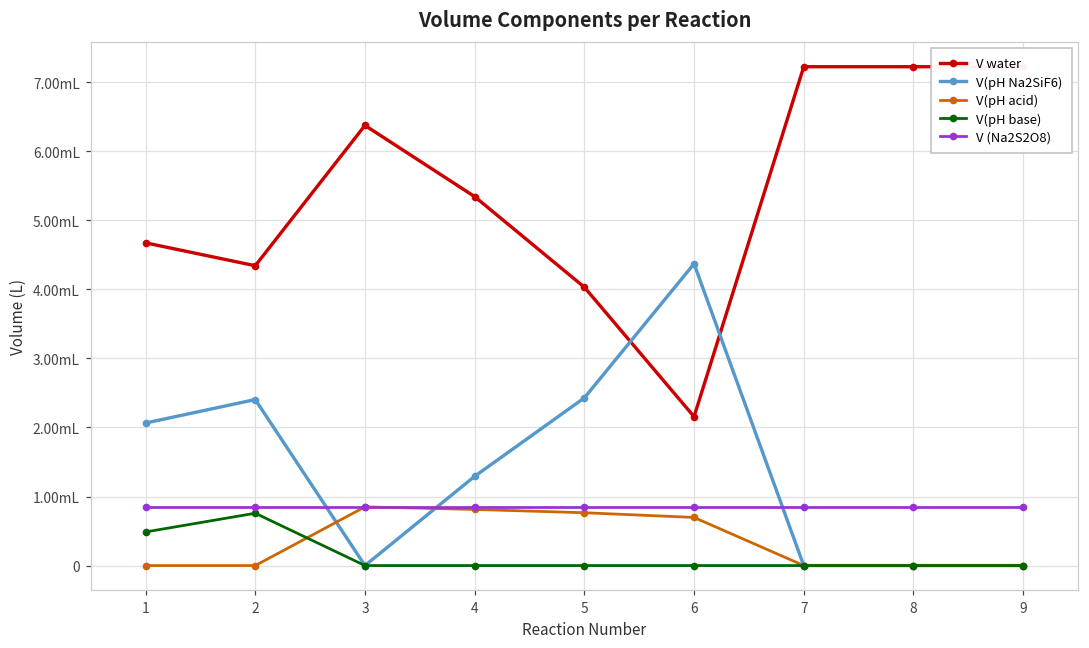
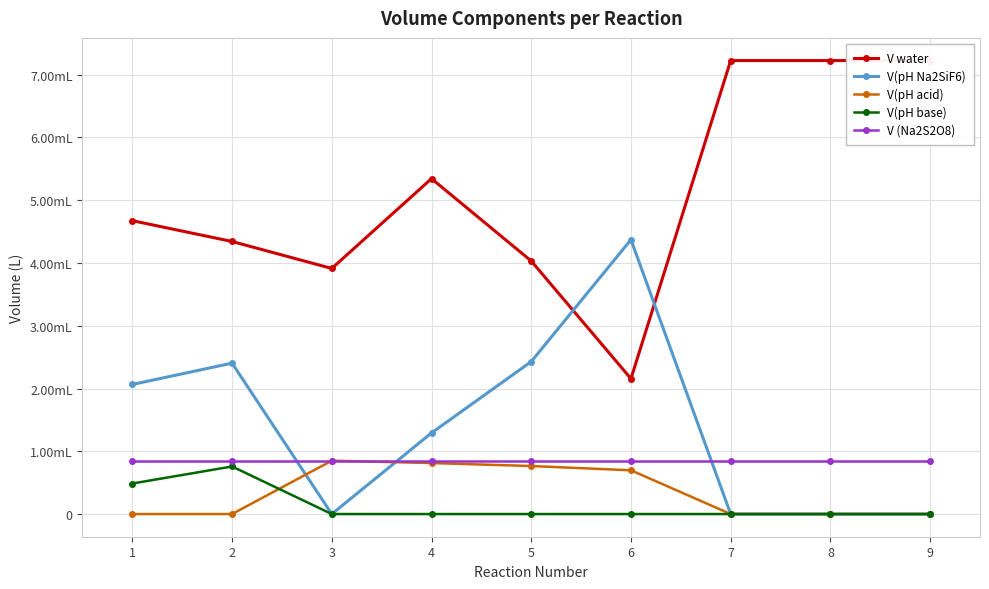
V water, 3: 6.4mL -> 3.9mL
